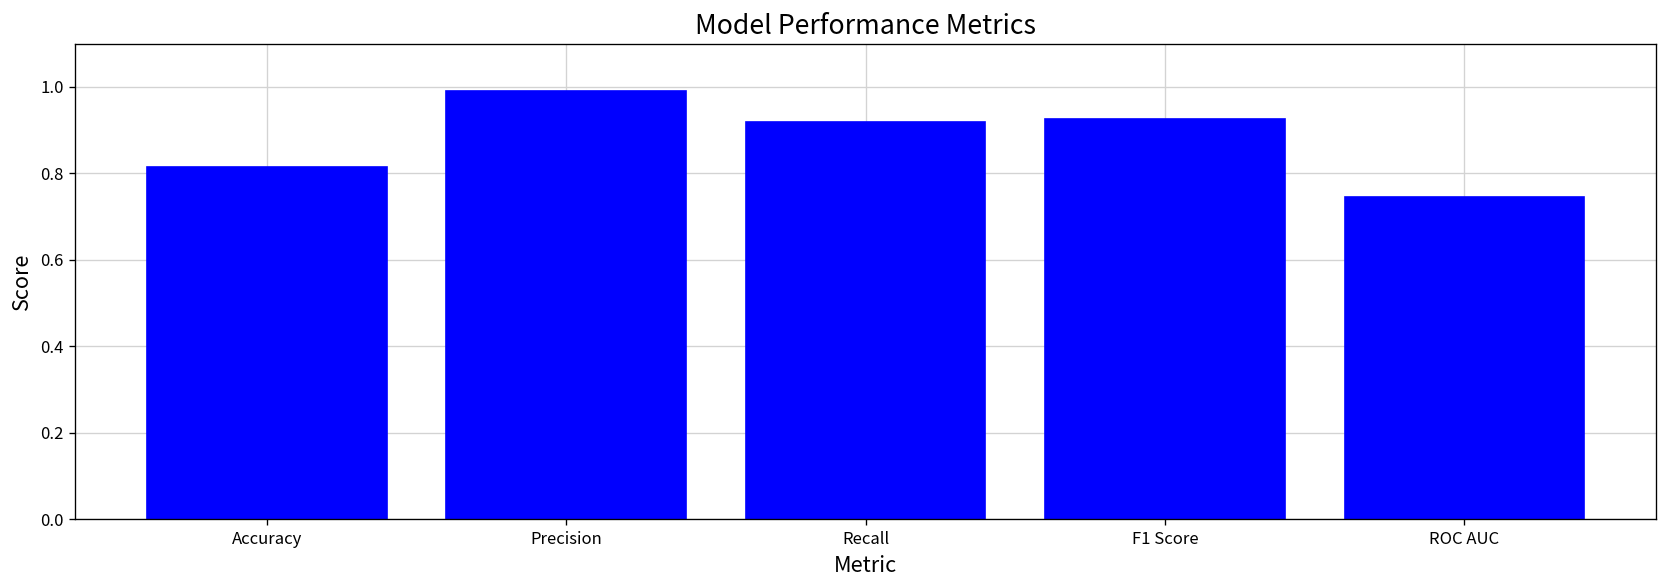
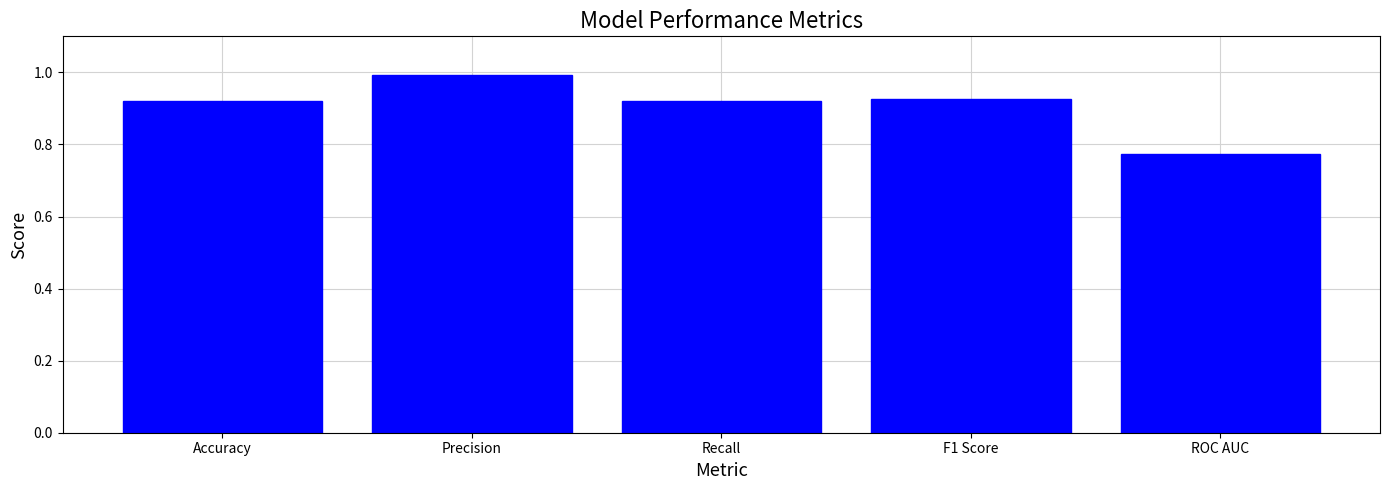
Accuracy: 0.81 -> 0.92
ROC AUC: 0.75 -> 0.77
